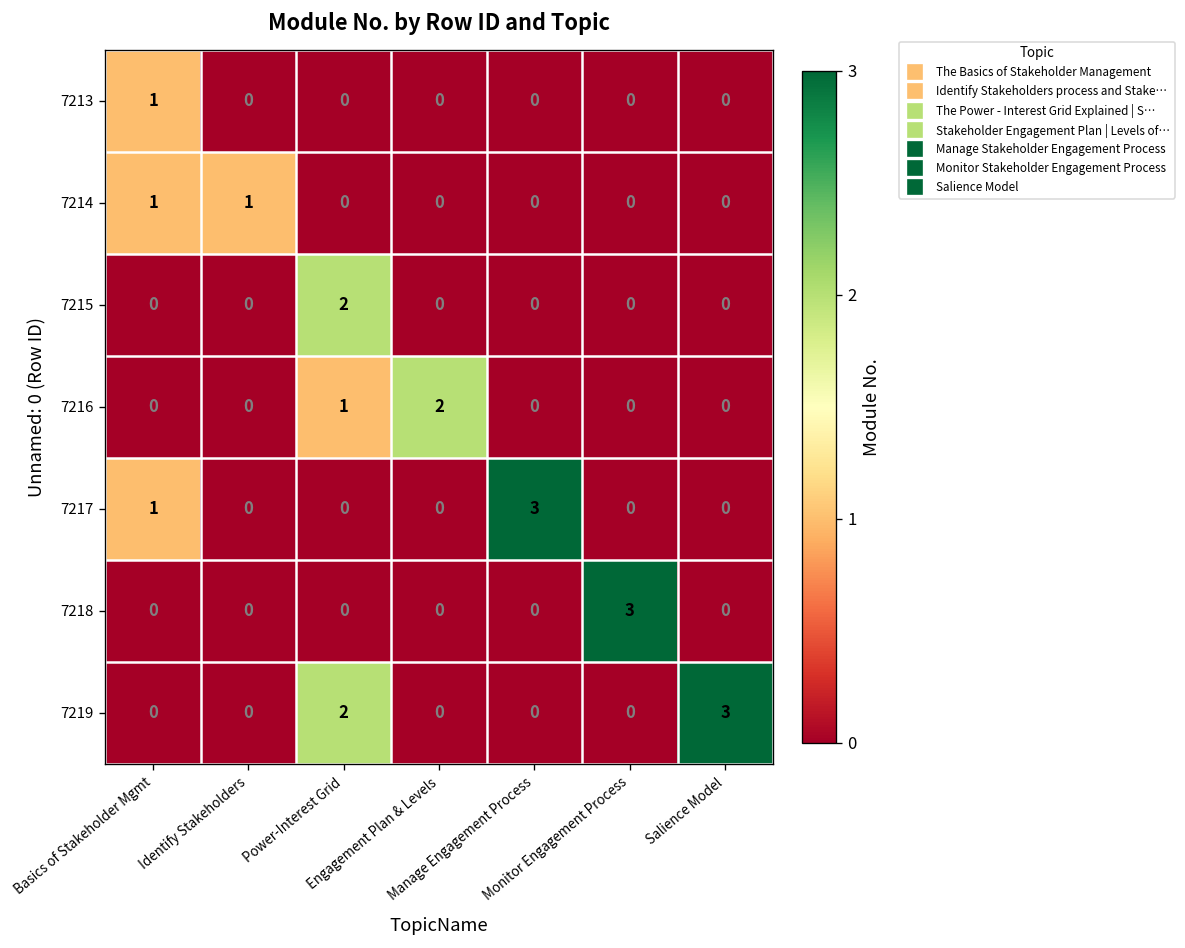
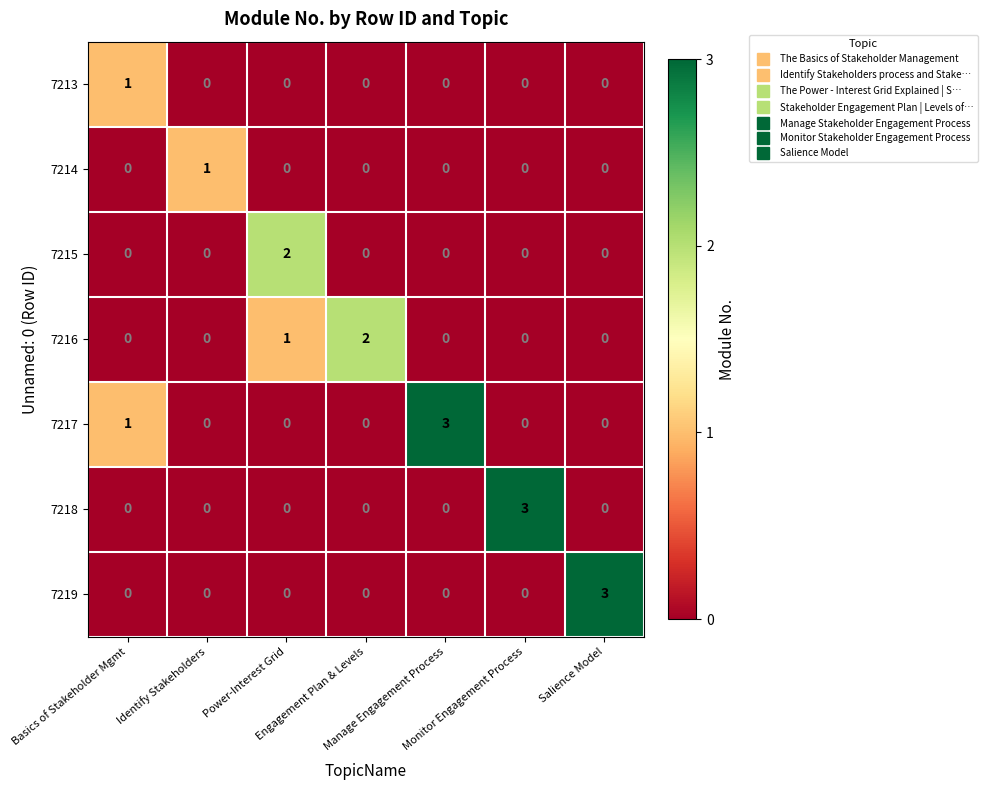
7214, Basics of Stakeholder Mgmt: 1 -> 0
7219, Power-Interest Grid: 2 -> 0
